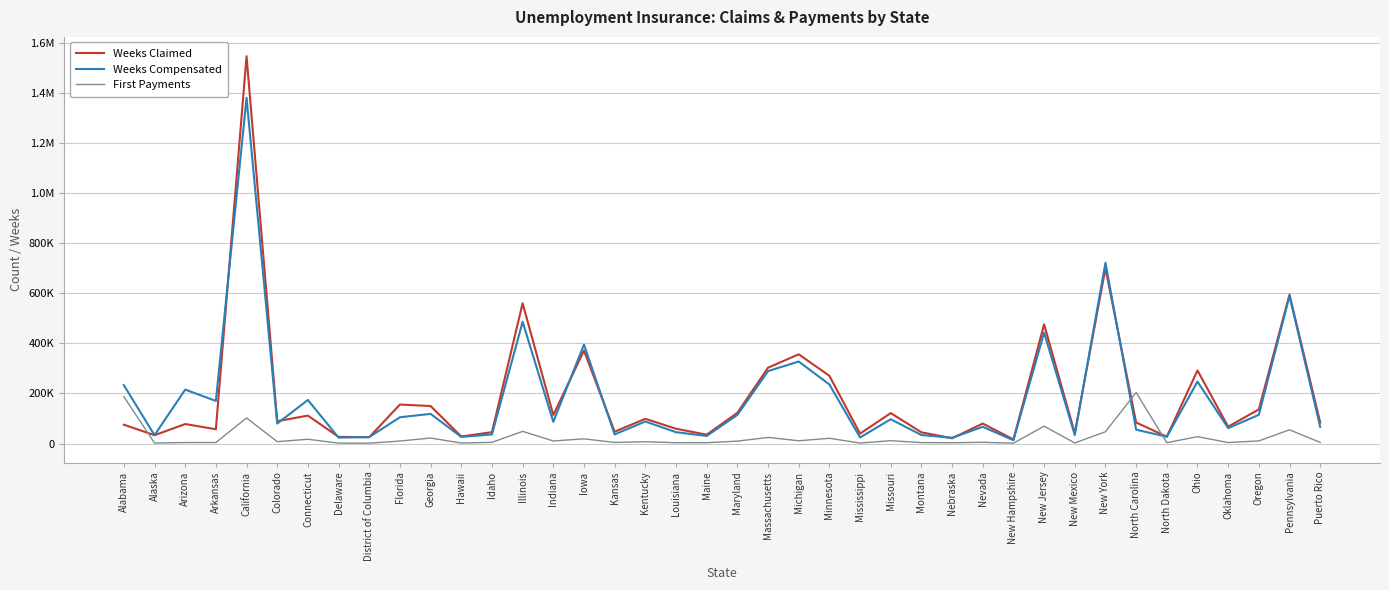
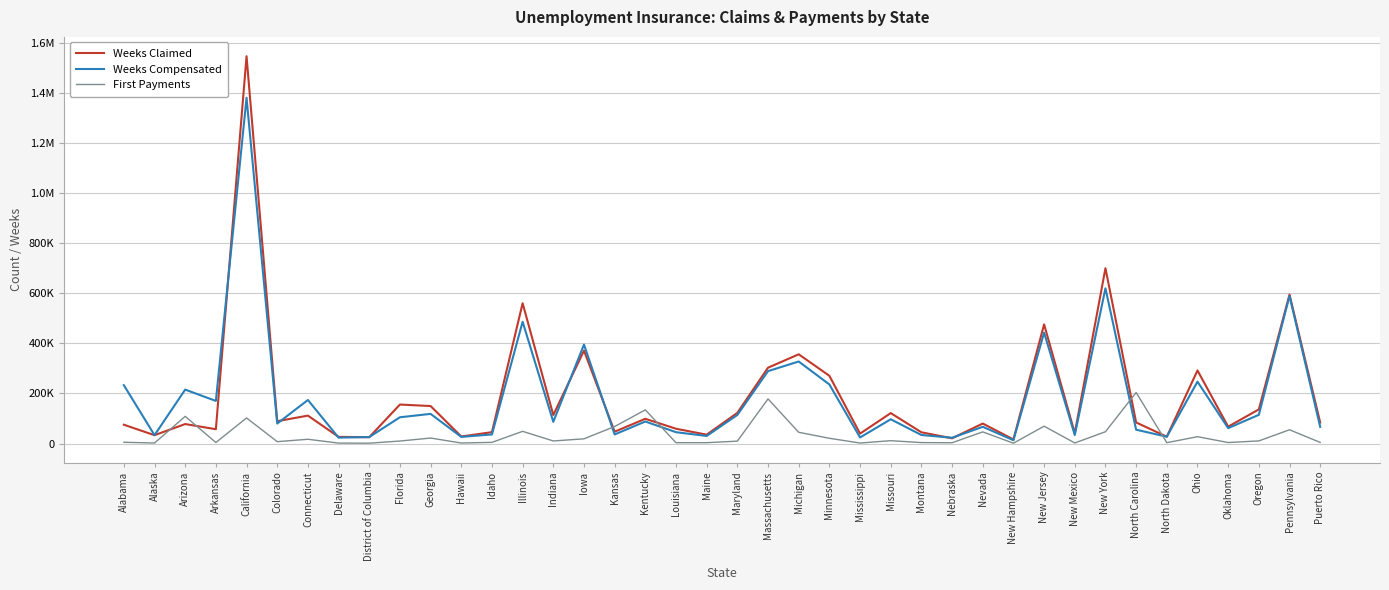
First Payments, Alabama: 190000 -> 10000
First Payments, Arizona: 0 -> 110000
First Payments, Kansas: 0 -> 70000
First Payments, Kentucky: 10000 -> 130000
First Payments, Massachusetts: 20000 -> 180000
First Payments, Michigan: 10000 -> 50000
First Payments, Nevada: 10000 -> 50000
Weeks Compensated, New York: 720000 -> 620000
